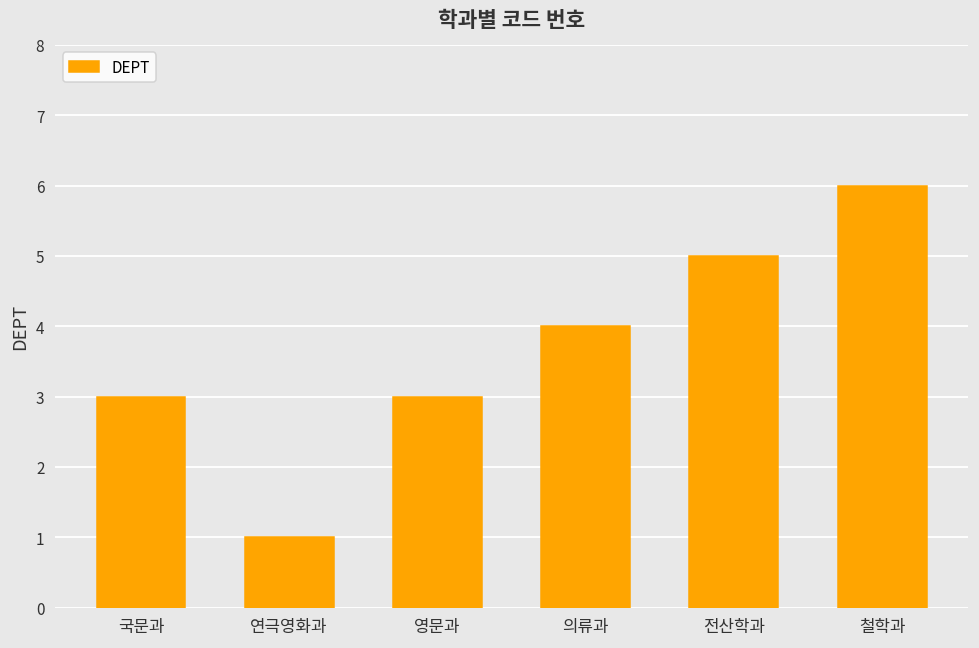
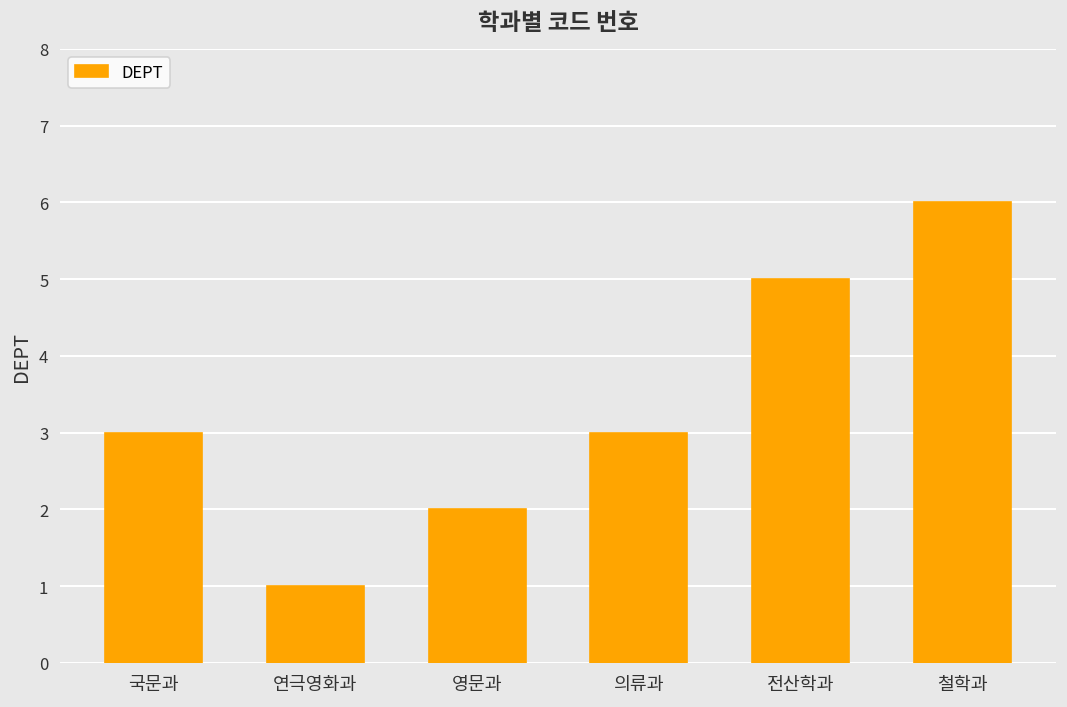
영문과: 3 -> 2
의류과: 4 -> 3
